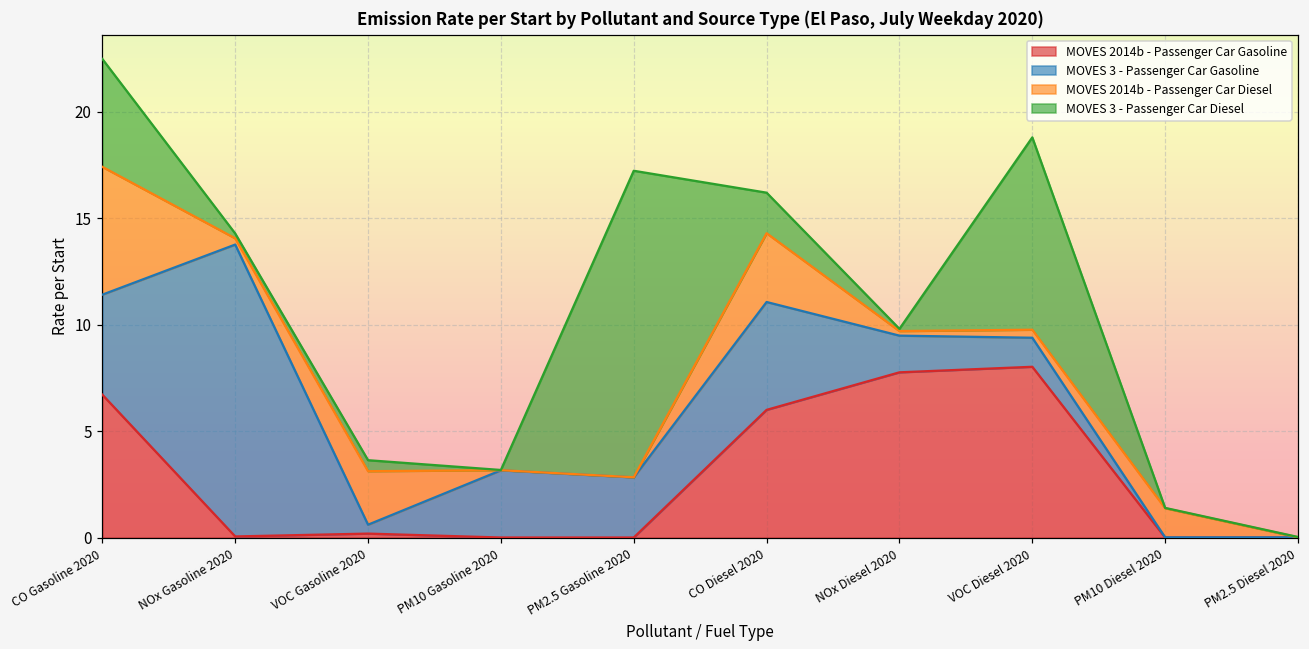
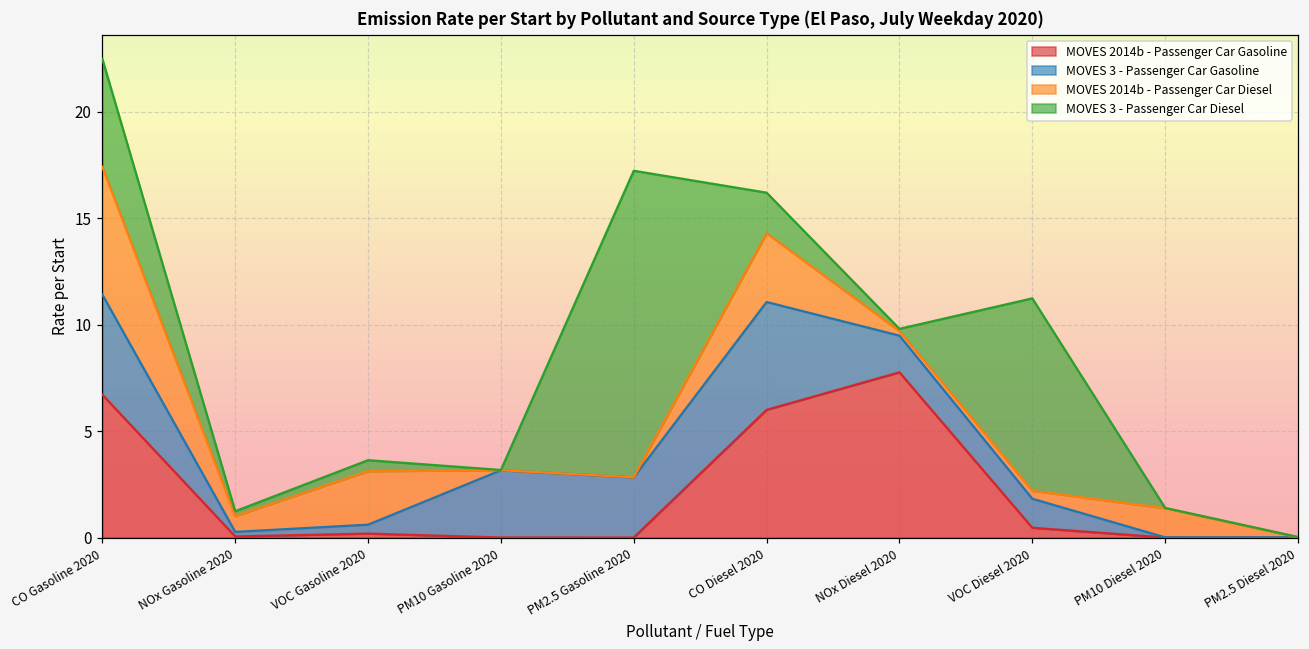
MOVES 3 - Passenger Car Gasoline, NOx Gasoline 2020: 13.7 -> 0.2
MOVES 2014b - Passenger Car Diesel, NOx Gasoline 2020: 0.3 -> 0.7
MOVES 2014b - Passenger Car Gasoline, VOC Diesel 2020: 8.0 -> 0.5
